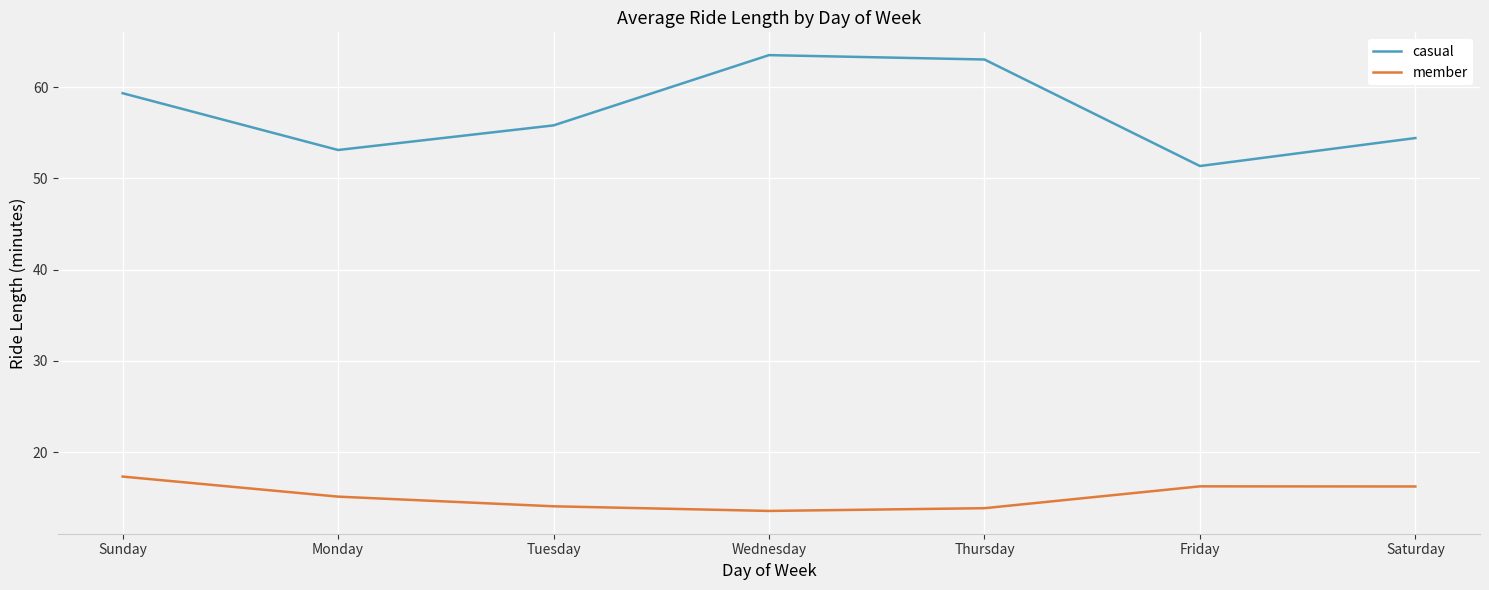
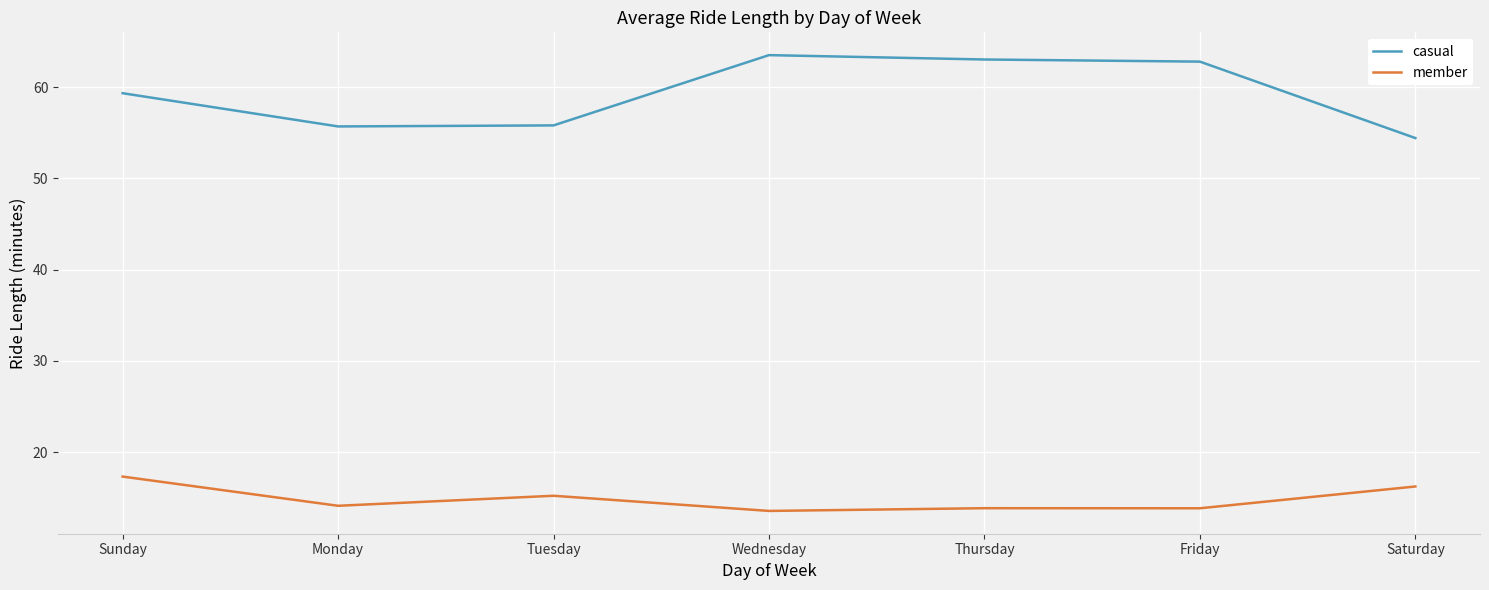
casual, Monday: 53 -> 56
member, Monday: 15 -> 14
member, Tuesday: 14 -> 15
casual, Friday: 51 -> 63
member, Friday: 16 -> 14
